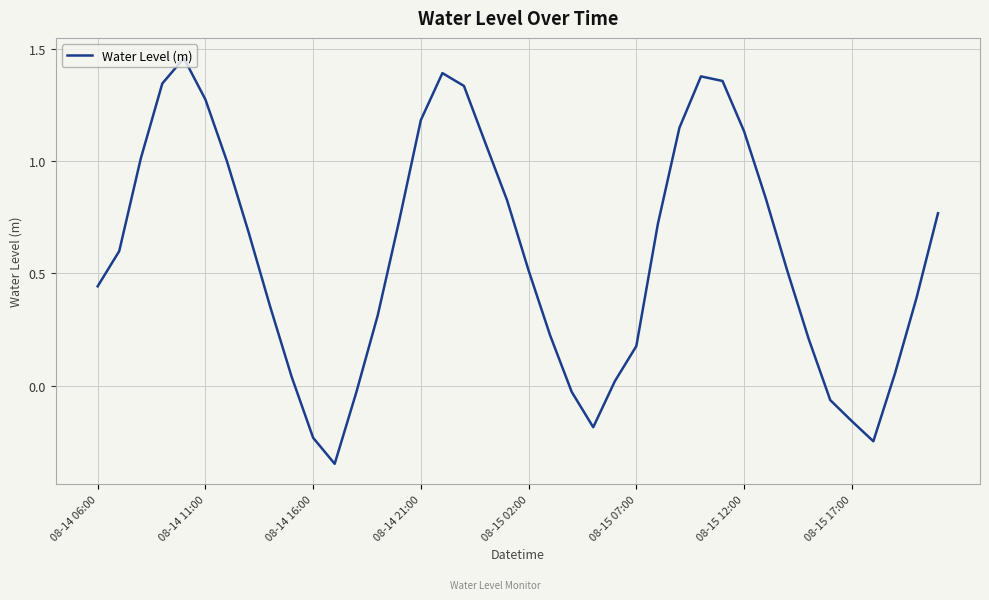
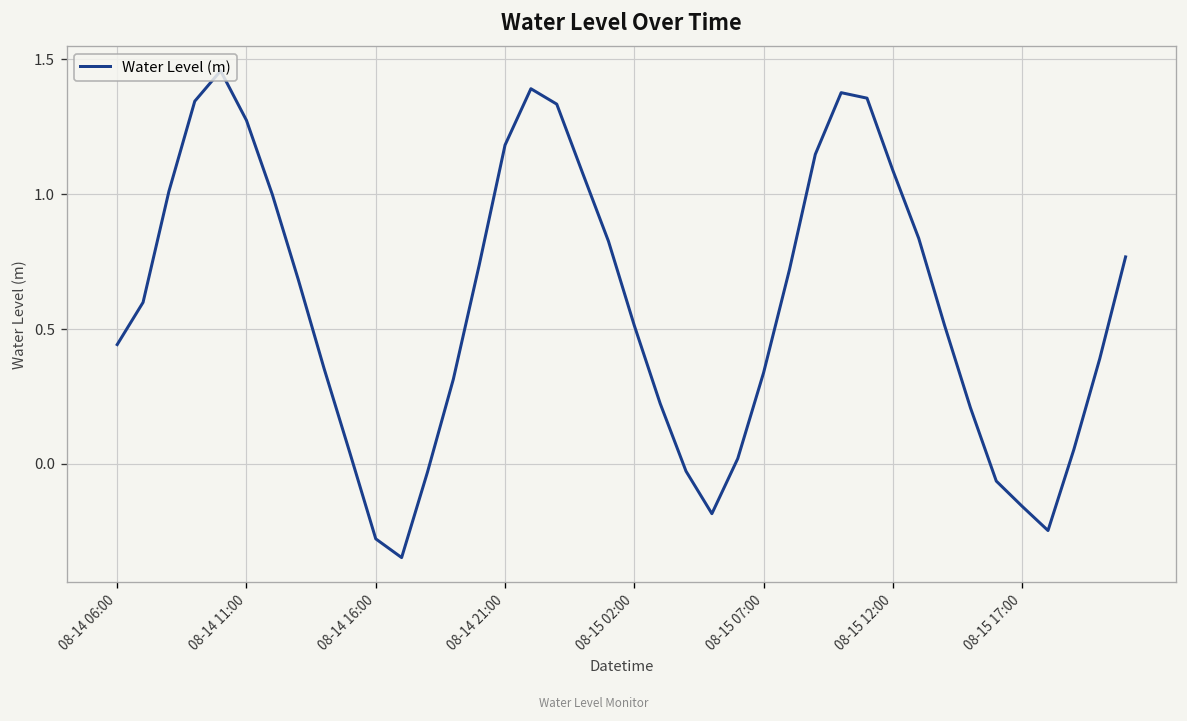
08-14 16:00: -0.23 -> -0.28
08-15 07:00: 0.18 -> 0.34
08-15 12:00: 1.13 -> 1.09
